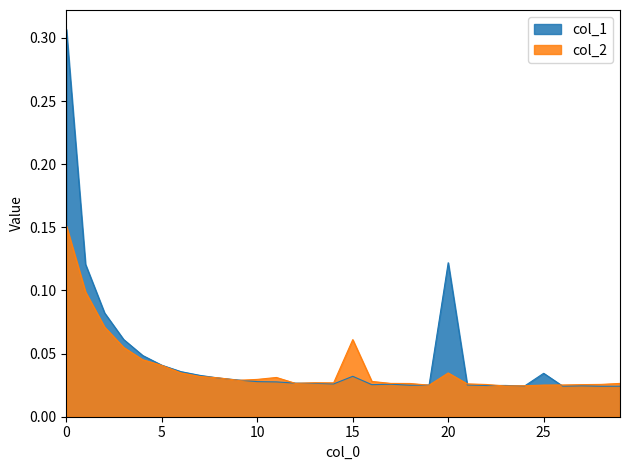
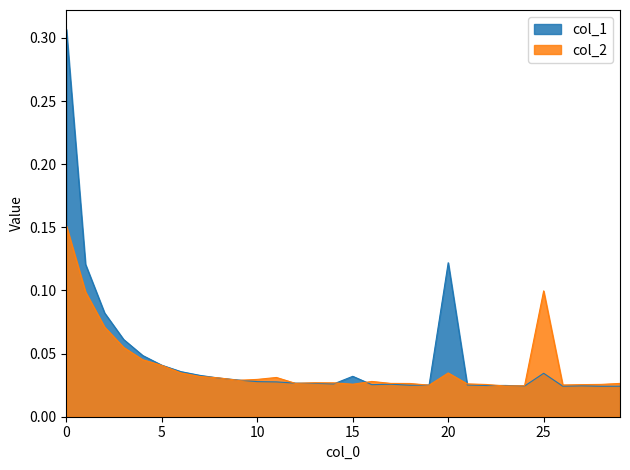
col_2, 15: 0.061 -> 0.026
col_2, 25: 0.025 -> 0.100
